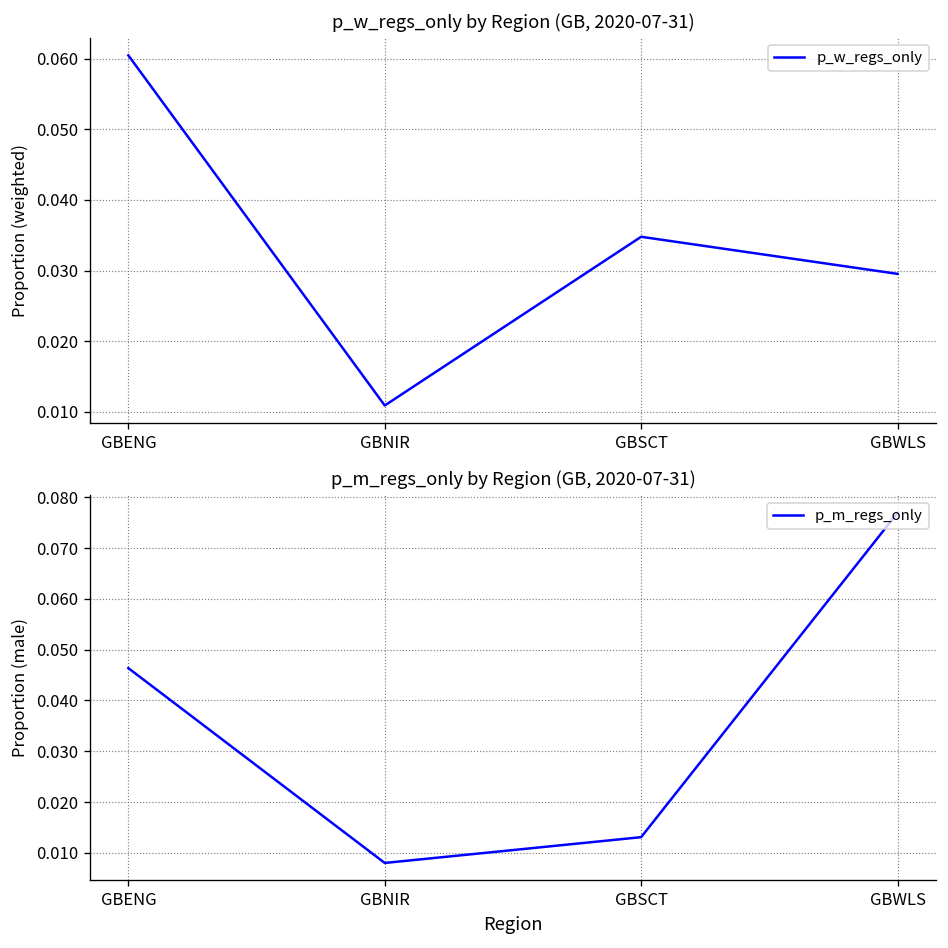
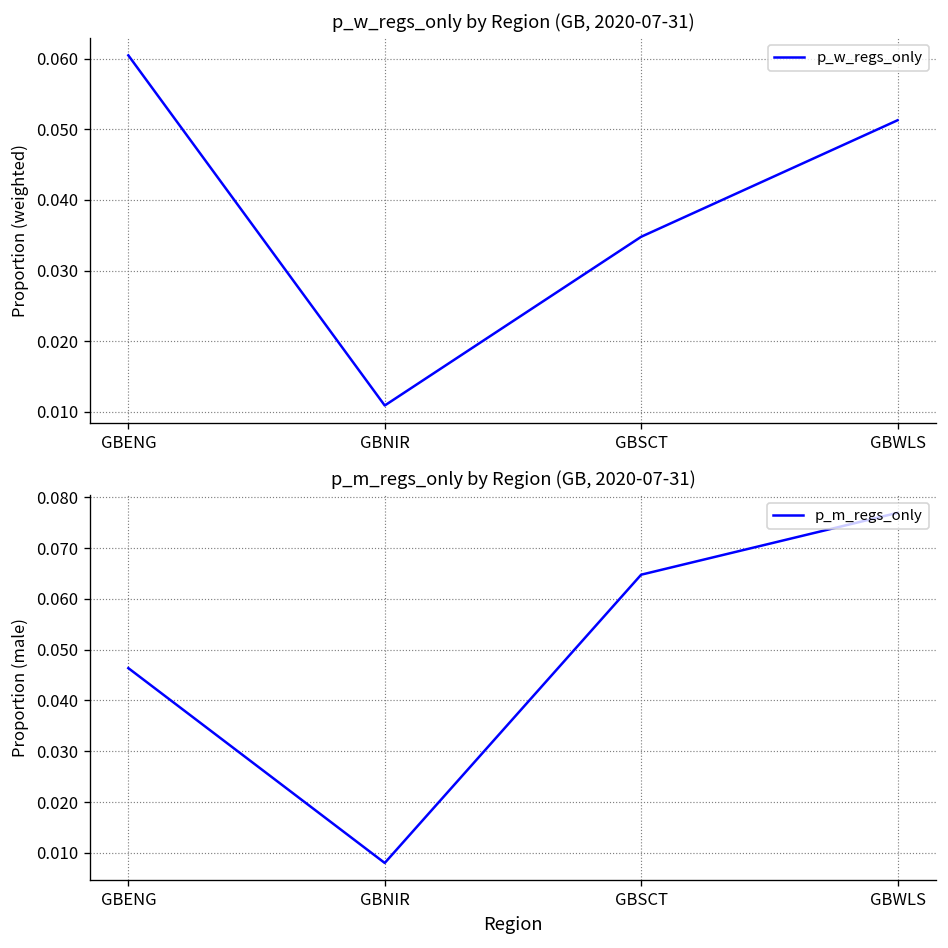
p_w_regs_only by Region (GB, 2020-07-31), GBWLS: 0.030 -> 0.051
p_m_regs_only by Region (GB, 2020-07-31), GBSCT: 0.013 -> 0.065
